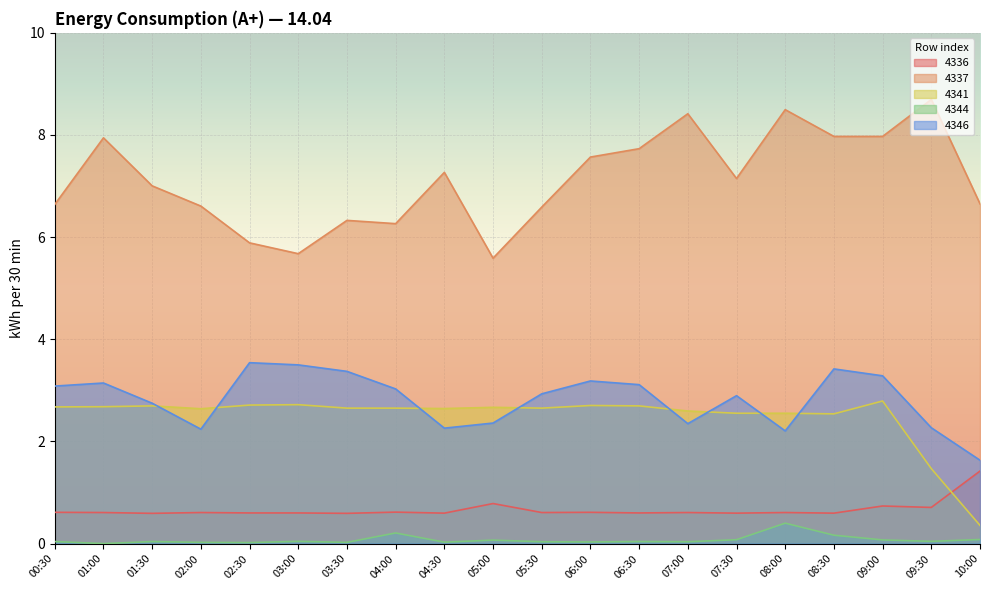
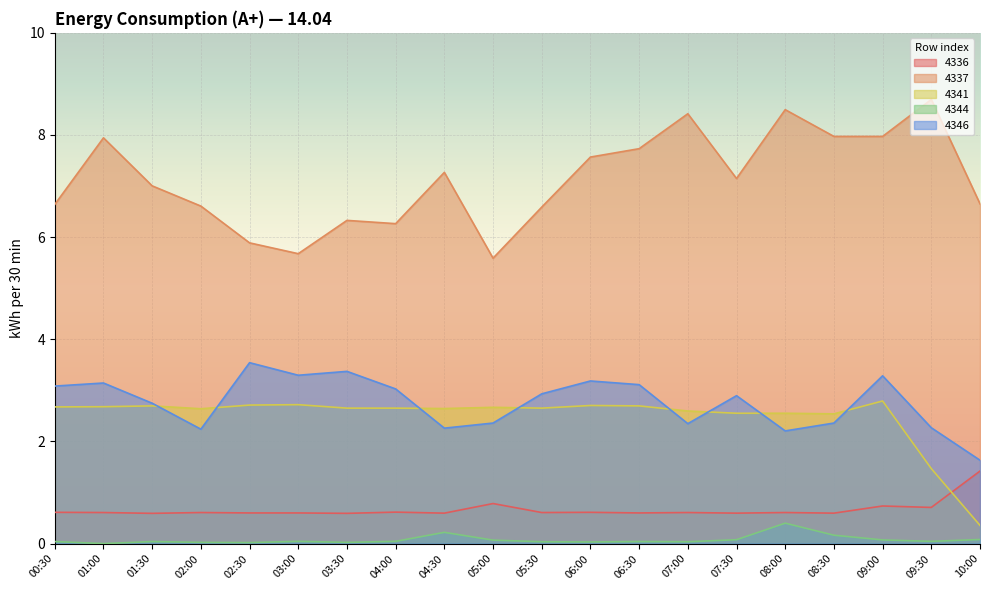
4346, 03:00: 3.5 -> 3.3
4344, 04:00: 0.2 -> 0.0
4344, 04:30: 0.0 -> 0.2
4346, 08:30: 3.4 -> 2.4
